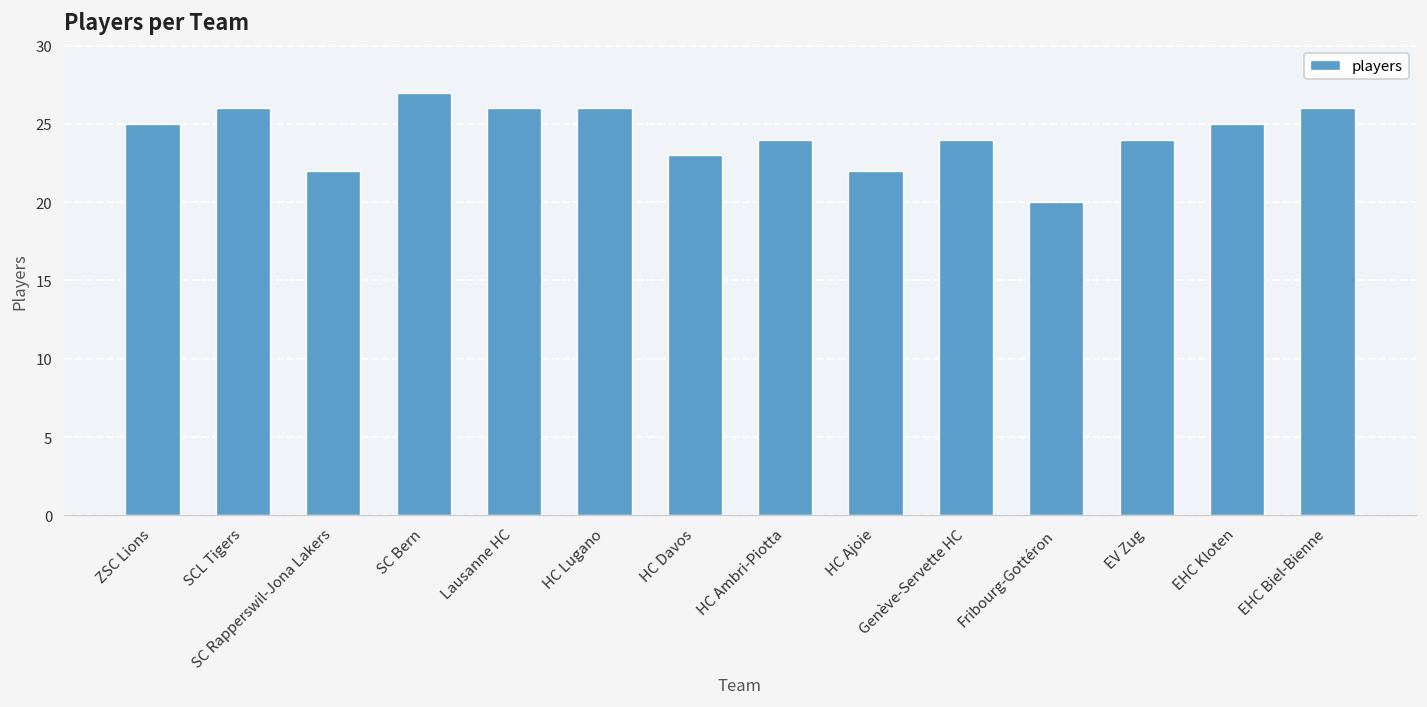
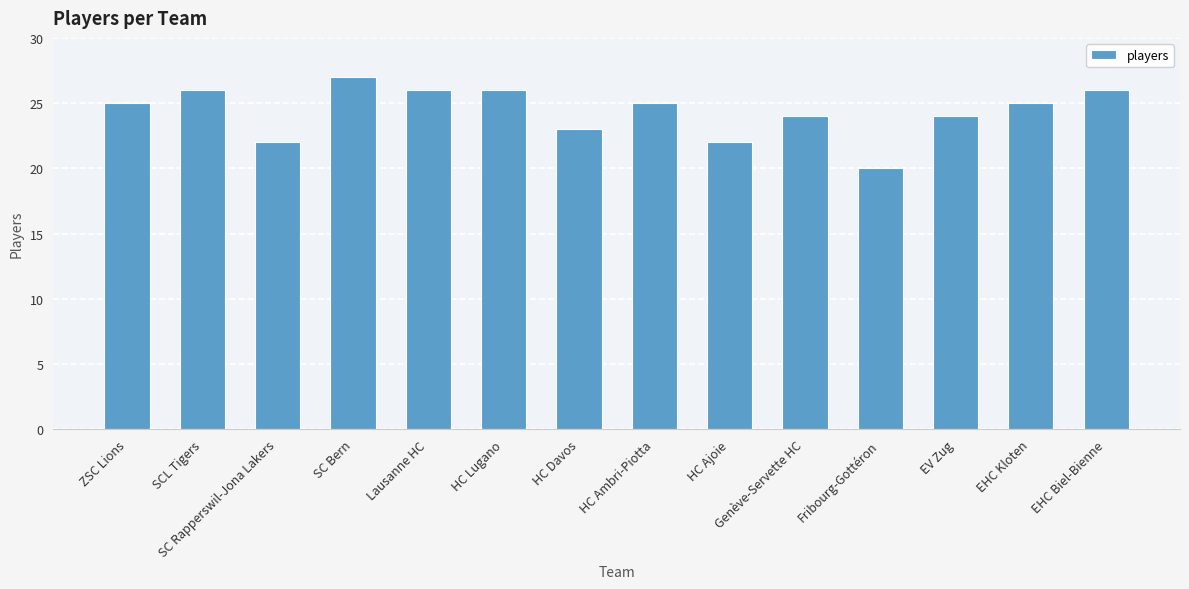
HC Ambri-Piotta: 24 -> 25
